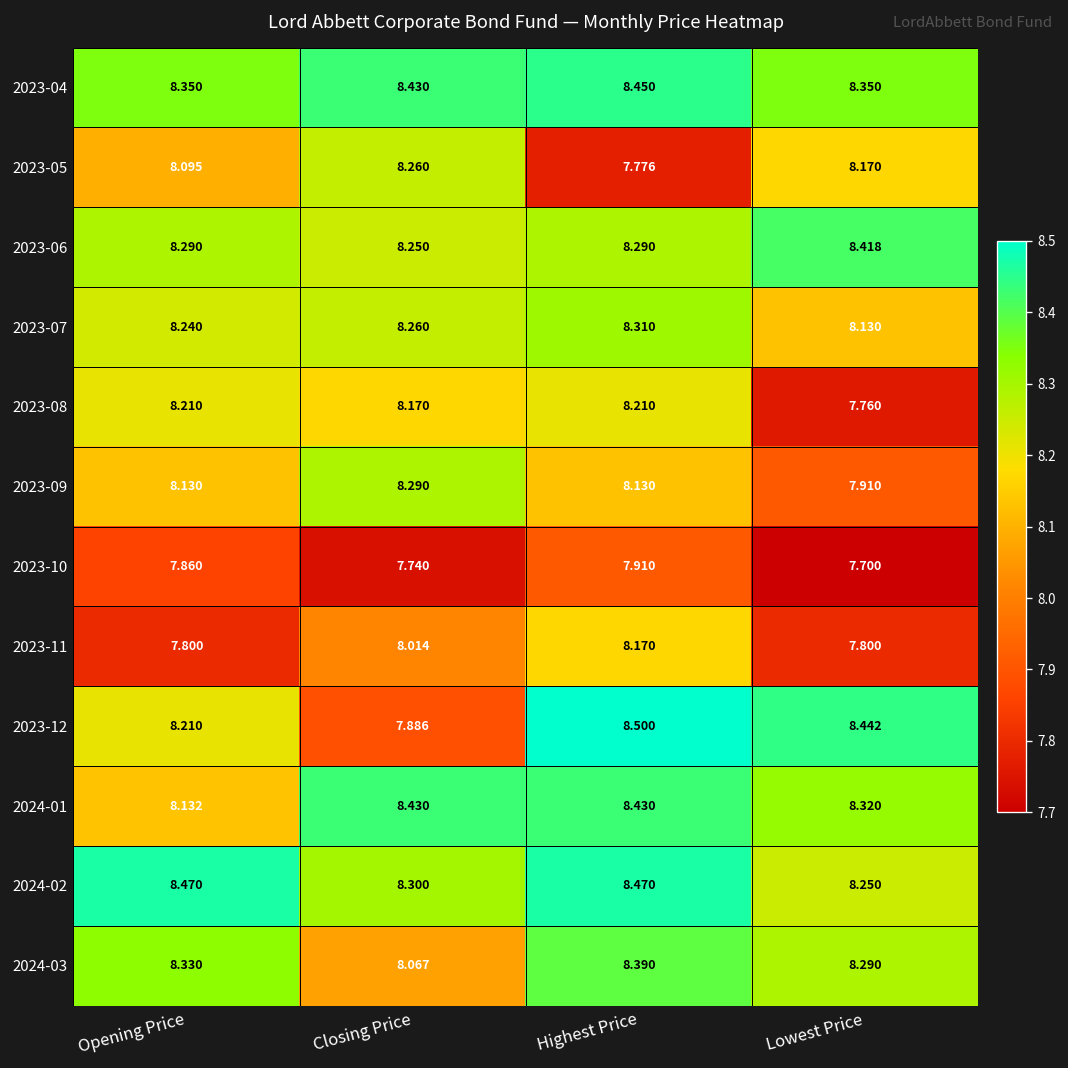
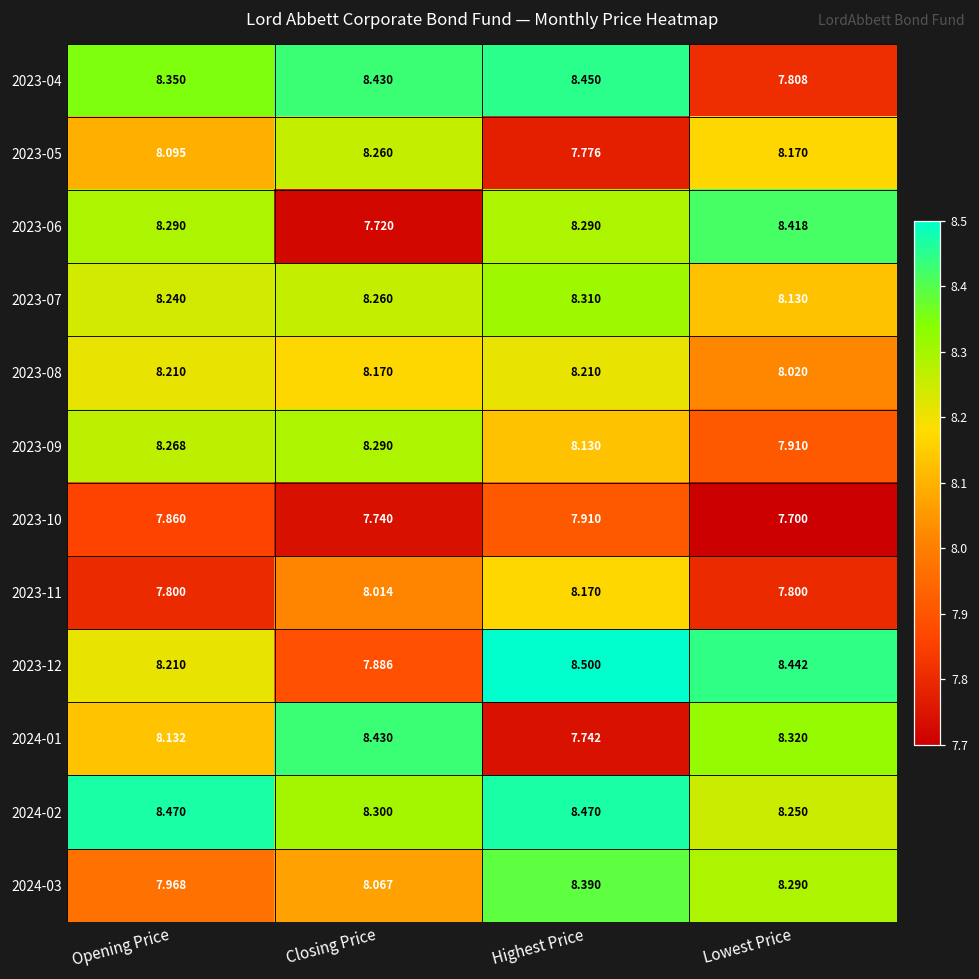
2023-04, Lowest Price: 8.350 -> 7.808
2023-06, Closing Price: 8.250 -> 7.720
2023-08, Lowest Price: 7.760 -> 8.020
2023-09, Opening Price: 8.130 -> 8.268
2024-01, Highest Price: 8.430 -> 7.742
2024-03, Opening Price: 8.330 -> 7.968
